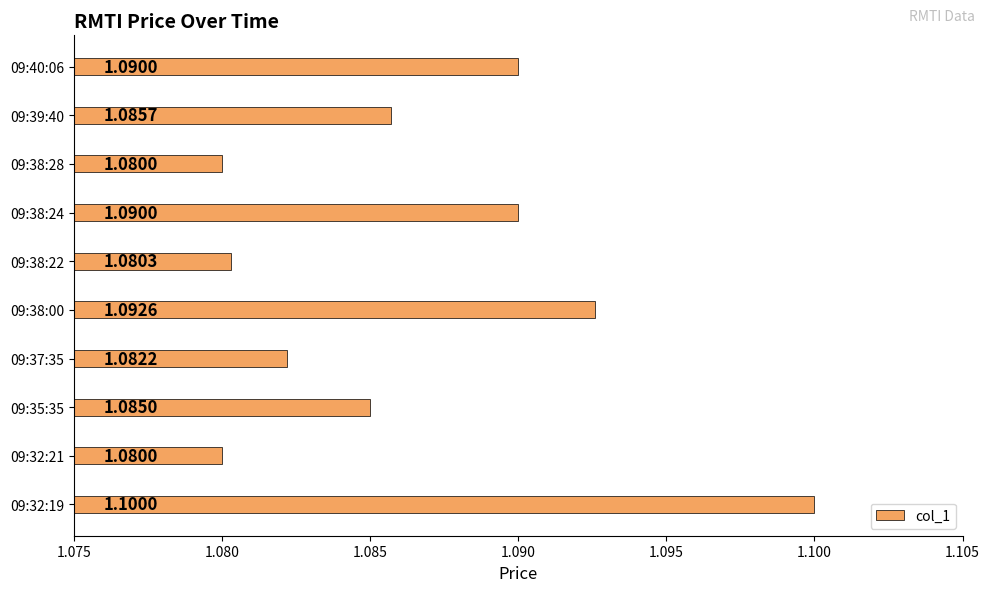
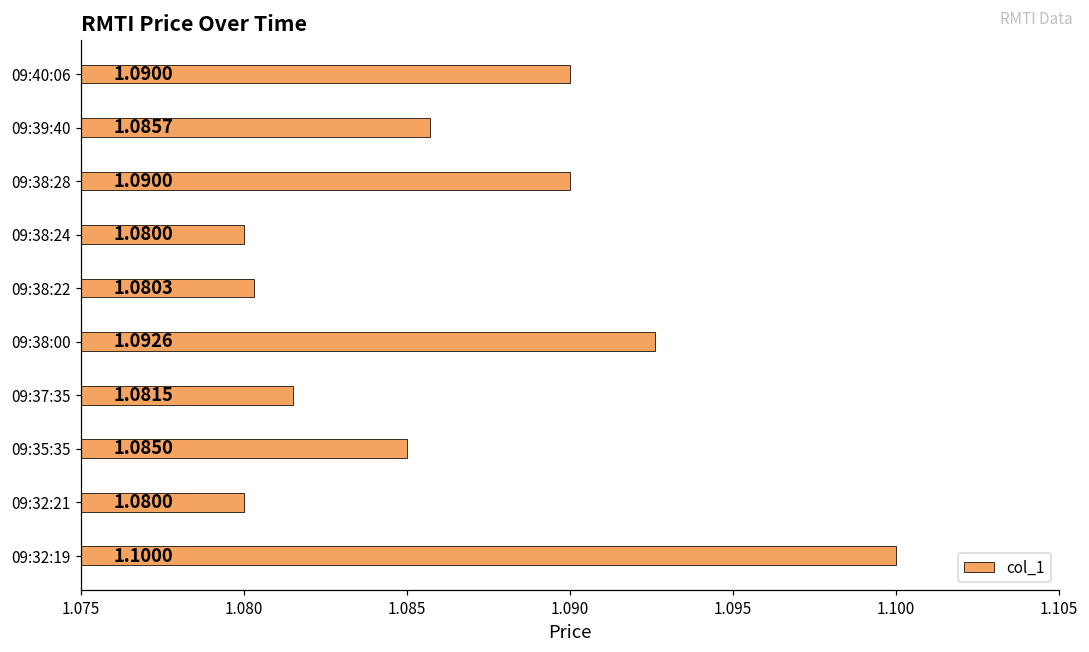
09:38:28: 1.0800 -> 1.0900
09:38:24: 1.0900 -> 1.0800
09:37:35: 1.0822 -> 1.0815
